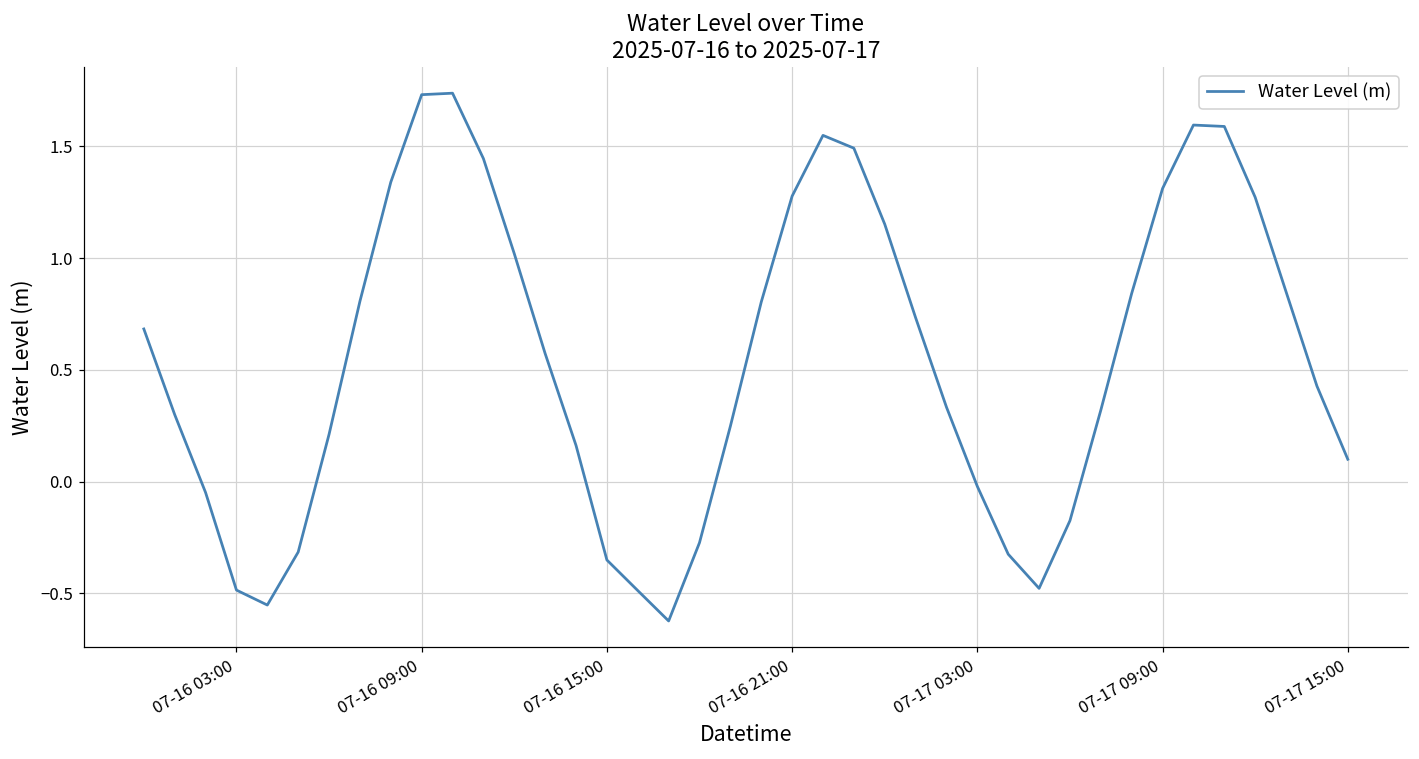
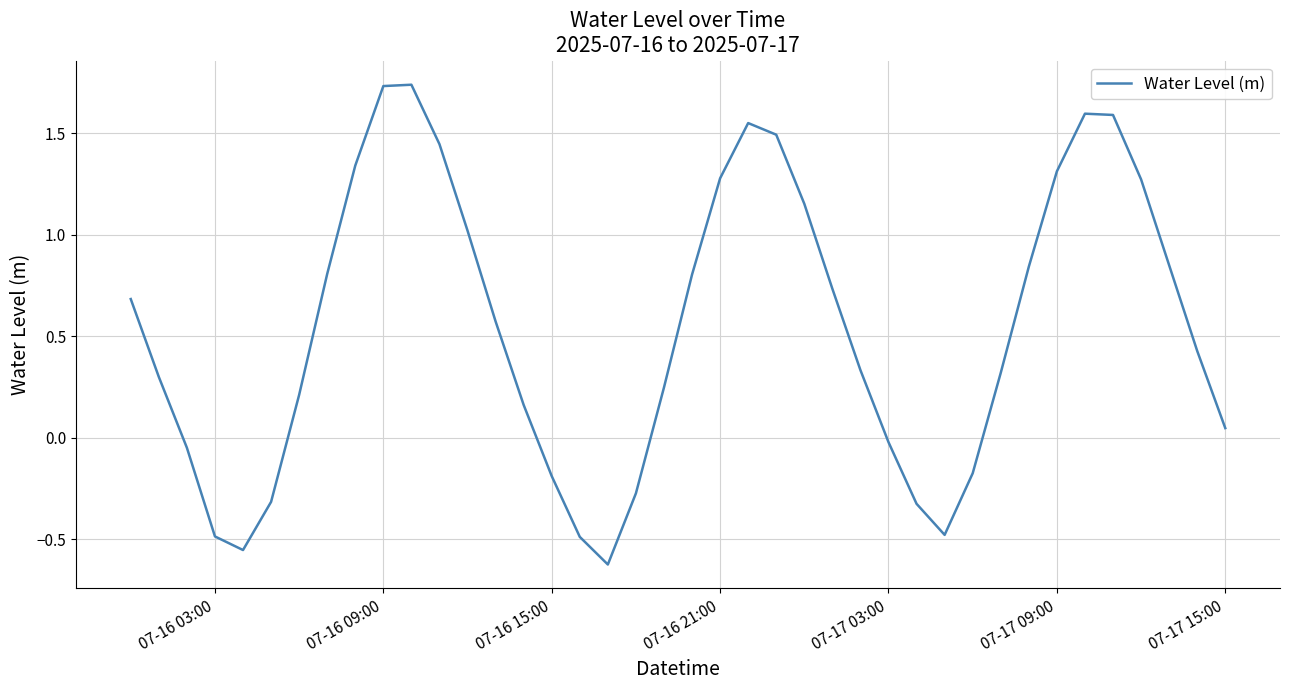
07-16 15:00: -0.35 -> -0.19
07-17 15:00: 0.10 -> 0.05
